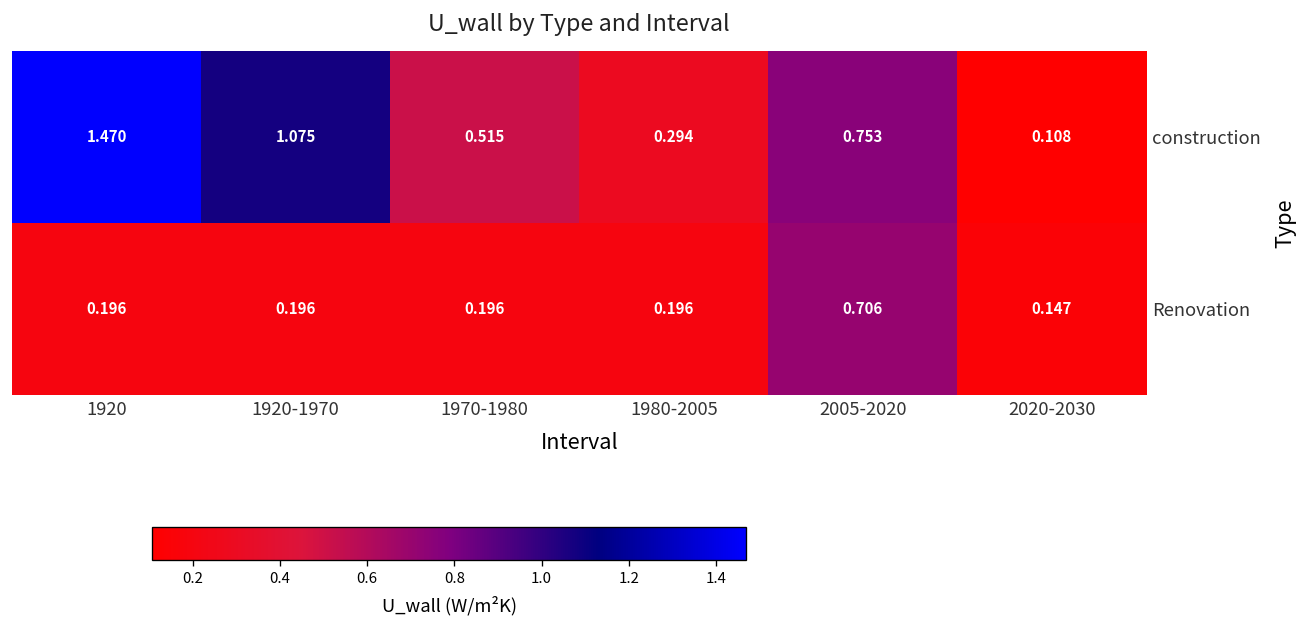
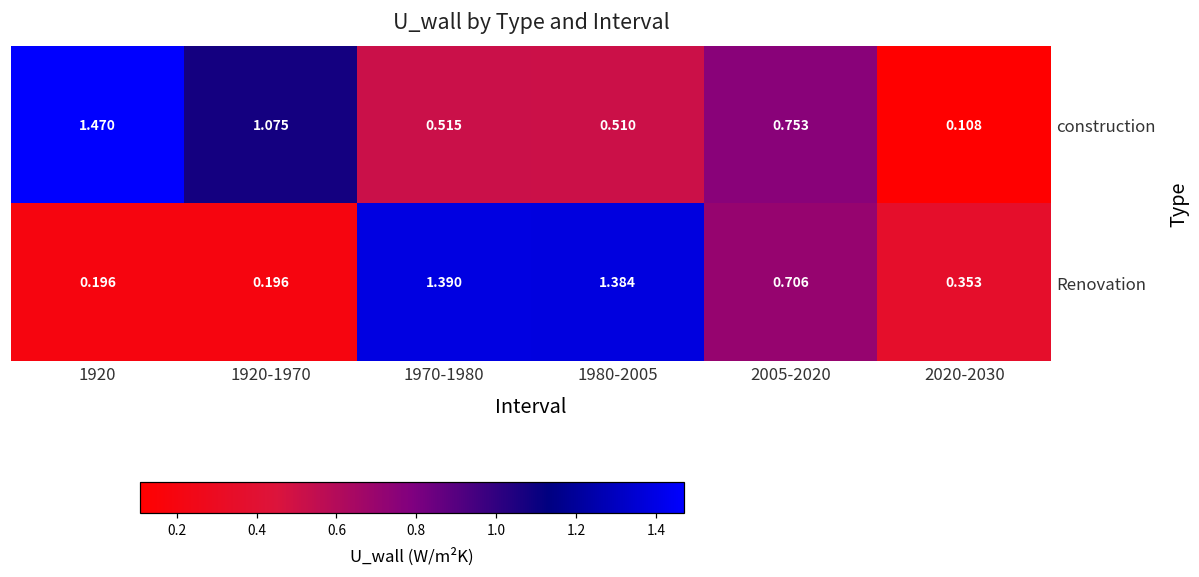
construction, 1980-2005: 0.294 -> 0.510
Renovation, 1970-1980: 0.196 -> 1.390
Renovation, 1980-2005: 0.196 -> 1.384
Renovation, 2020-2030: 0.147 -> 0.353
